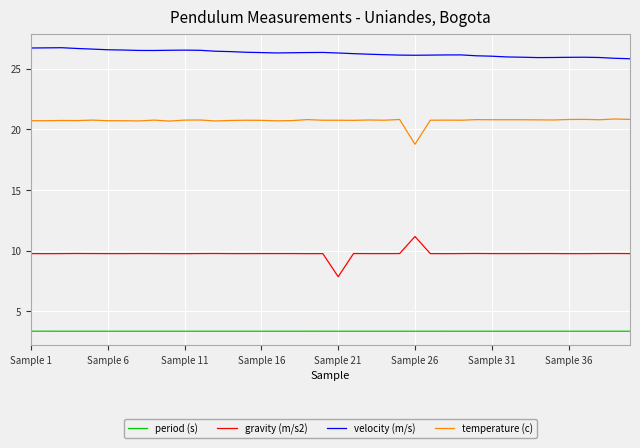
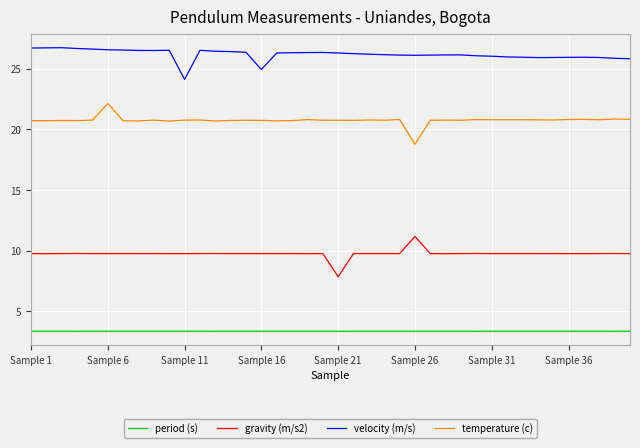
temperature (c), Sample 6: 20.7 -> 22.1
velocity (m/s), Sample 11: 26.5 -> 24.1
velocity (m/s), Sample 16: 26.3 -> 24.9
